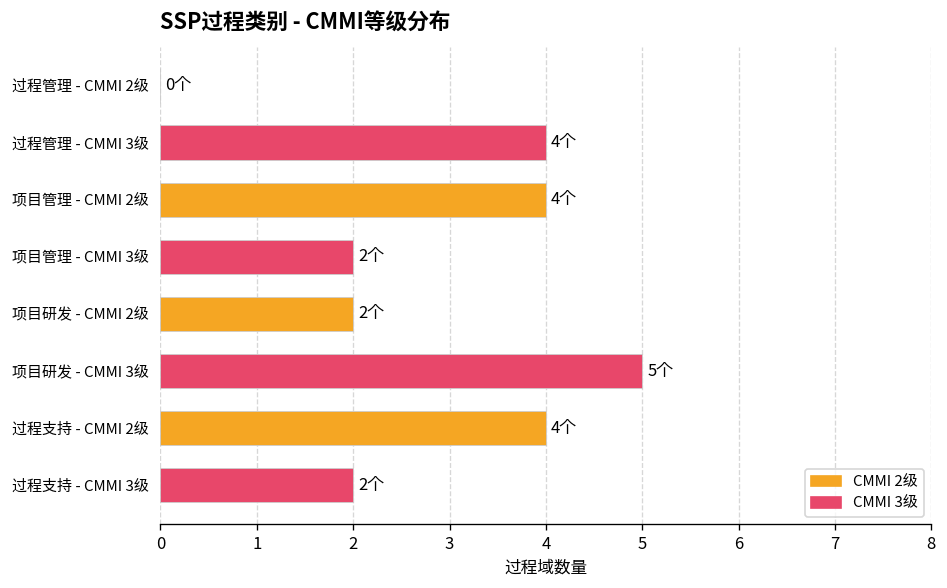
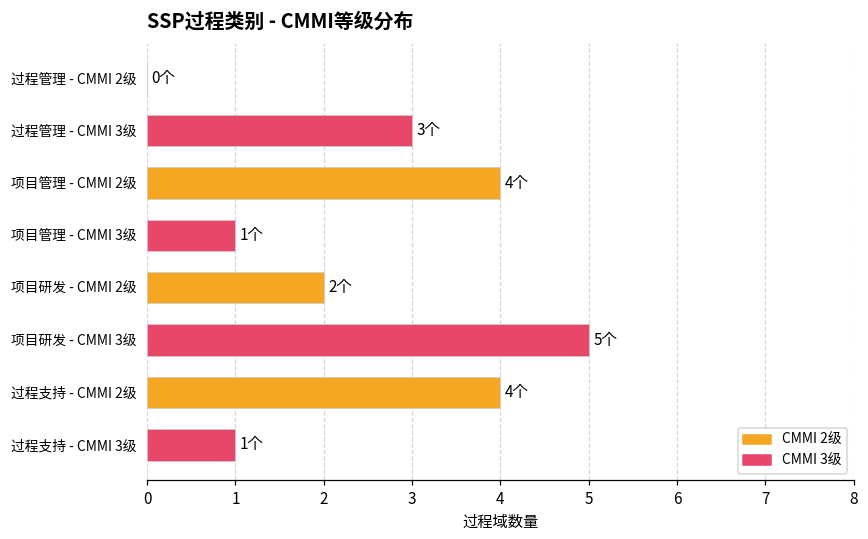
过程管理 - CMMI 3级: 4个 -> 3个
项目管理 - CMMI 3级: 2个 -> 1个
过程支持 - CMMI 3级: 2个 -> 1个
